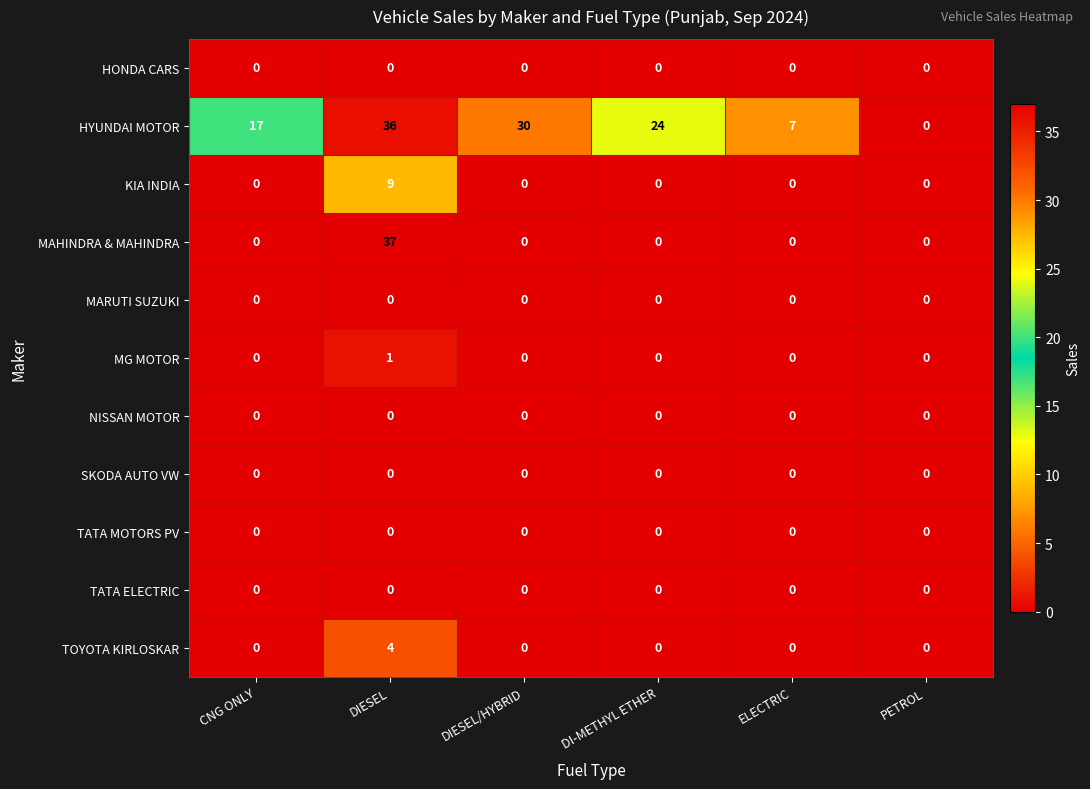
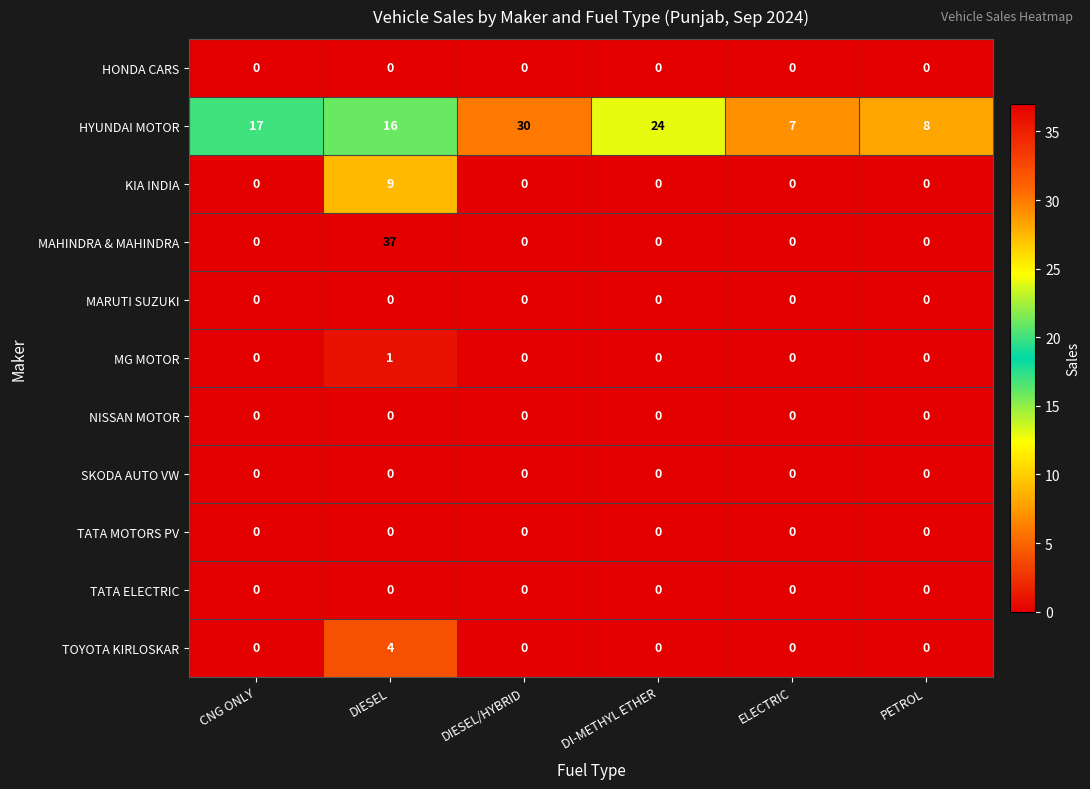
HYUNDAI MOTOR, DIESEL: 36 -> 16
HYUNDAI MOTOR, PETROL: 0 -> 8
